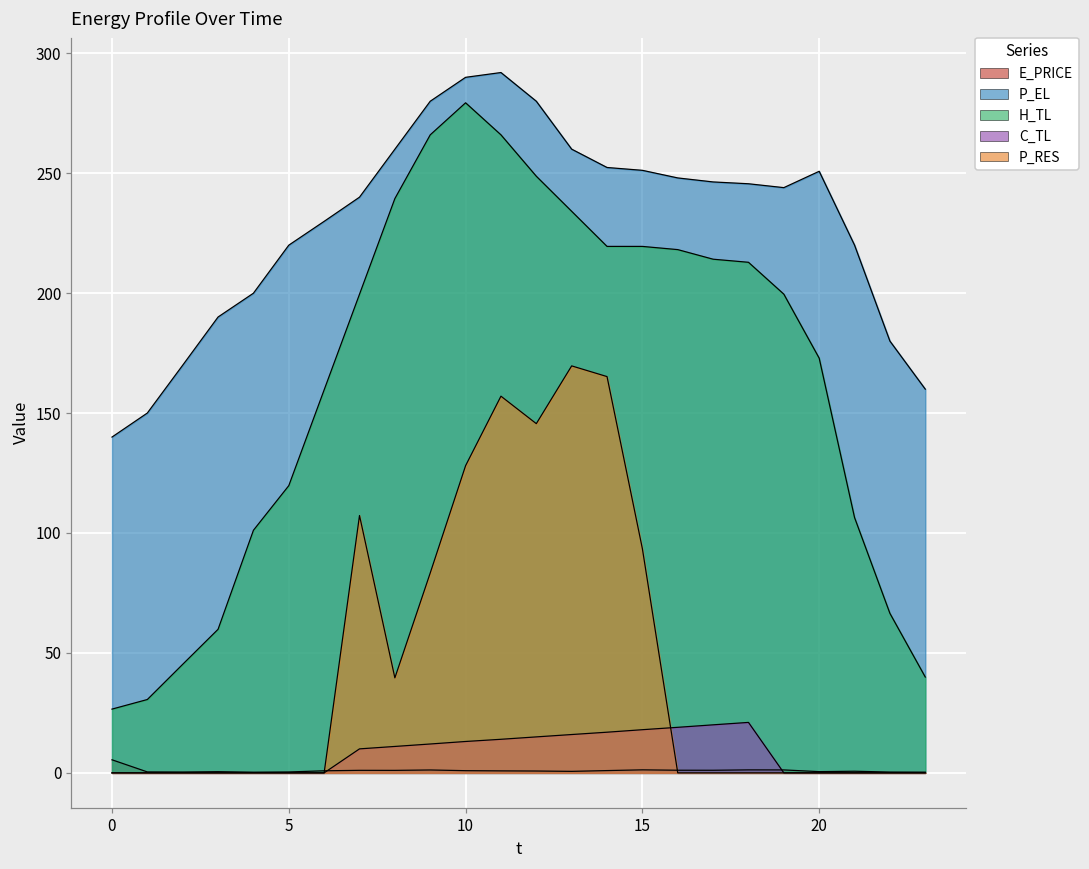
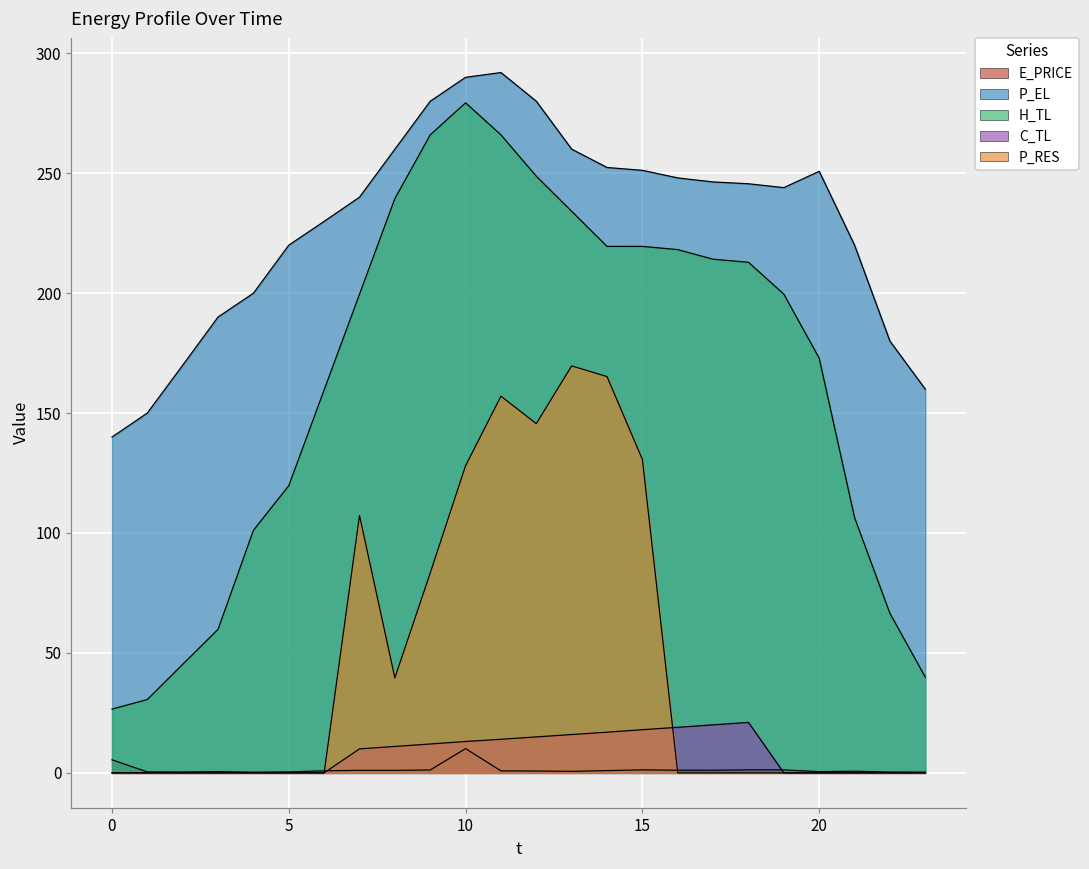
E_PRICE, 10: 1 -> 10
P_RES, 15: 93 -> 131
